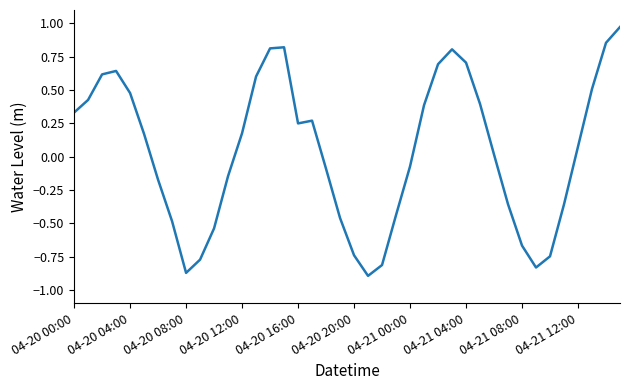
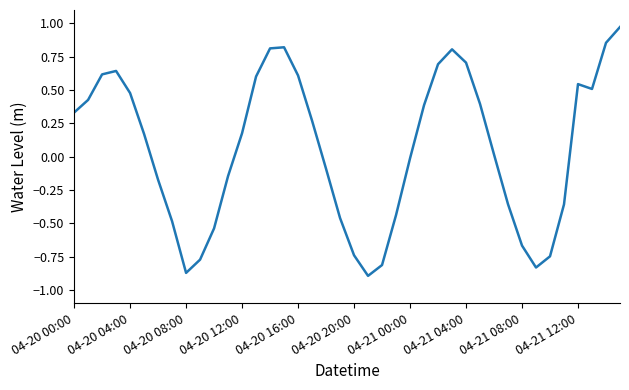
04-20 16:00: 0.25 -> 0.61
04-21 00:00: -0.07 -> -0.01
04-21 12:00: 0.08 -> 0.54
